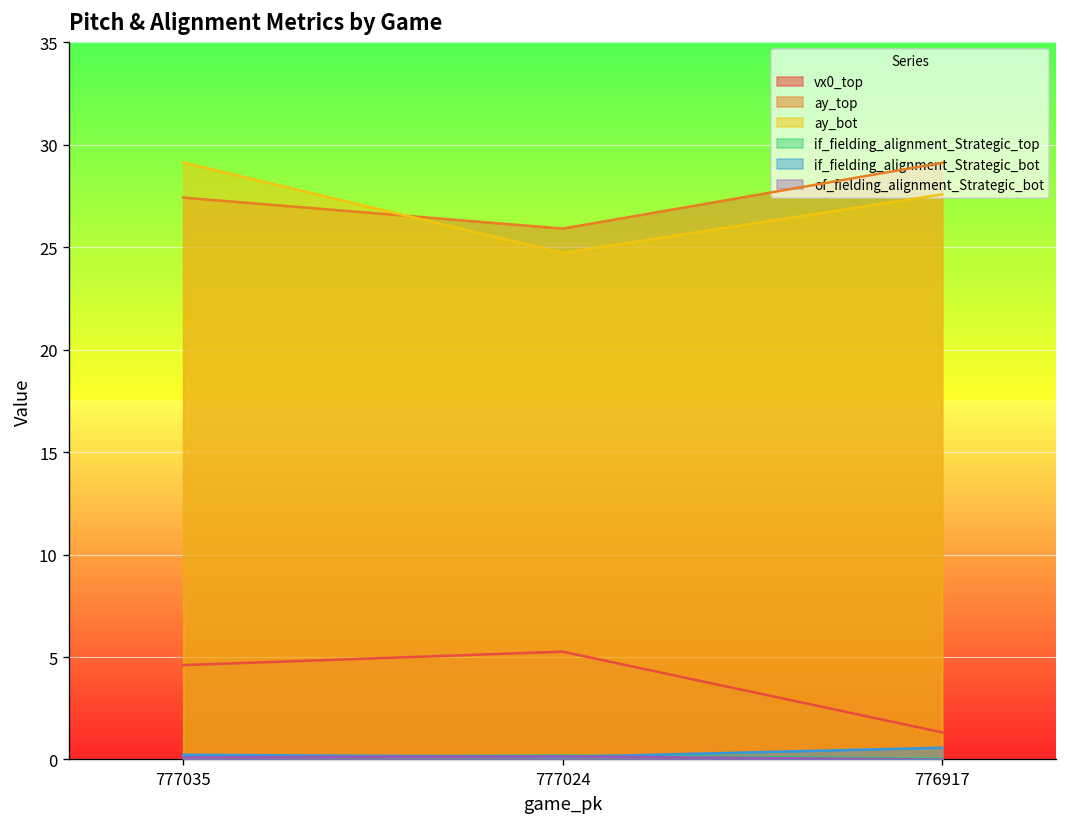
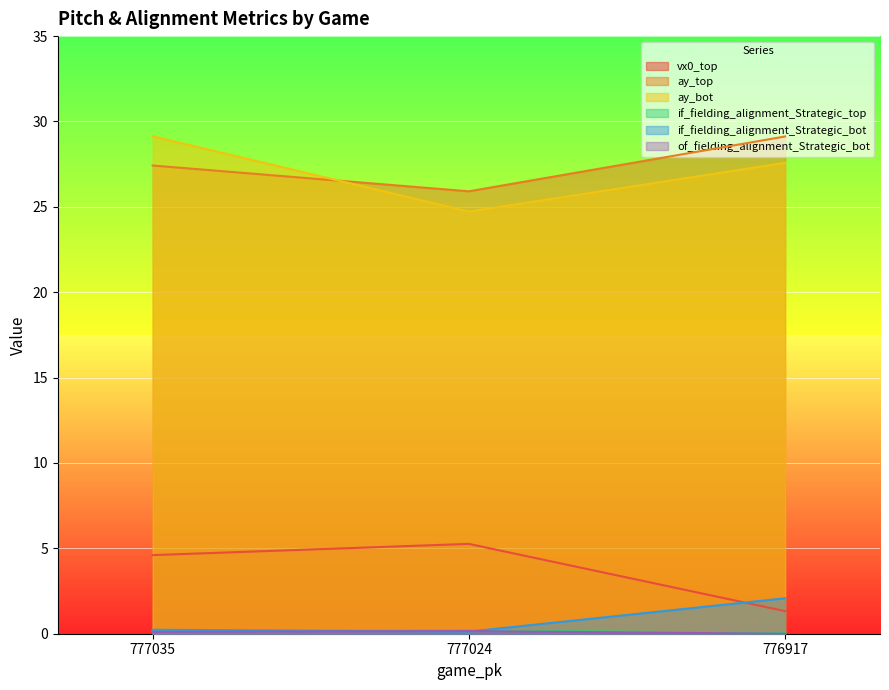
if_fielding_alignment_Strategic_bot, 776917: 0.6 -> 2.1
